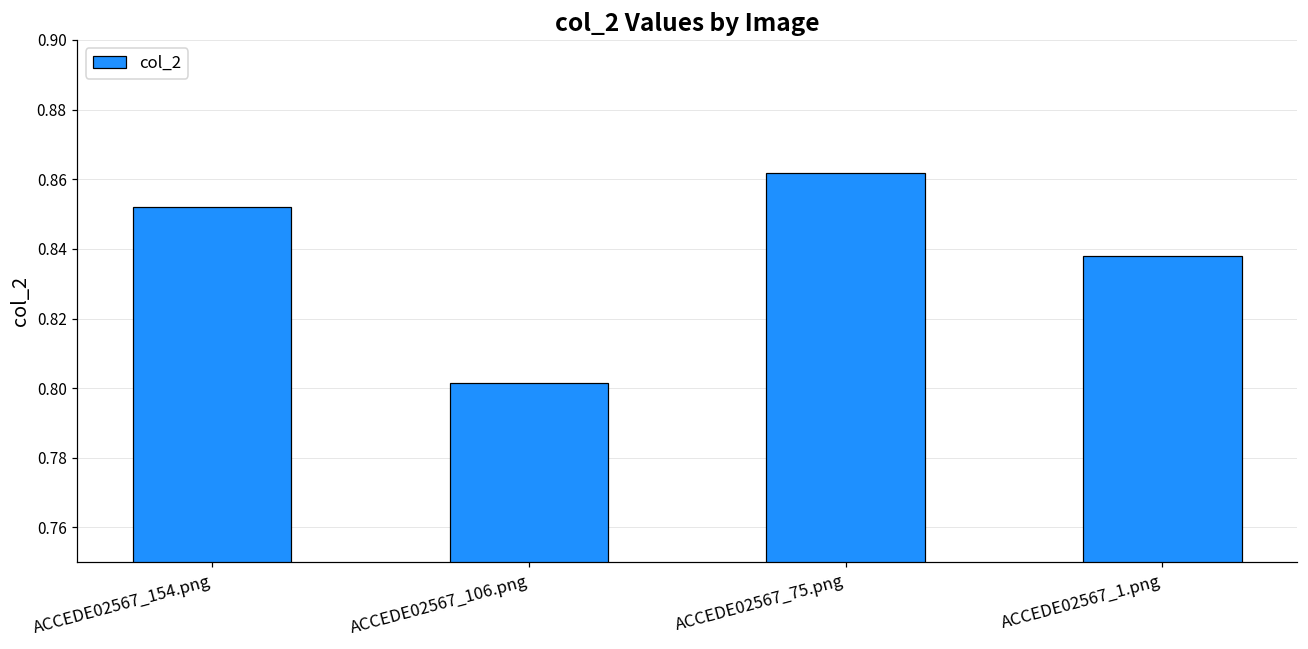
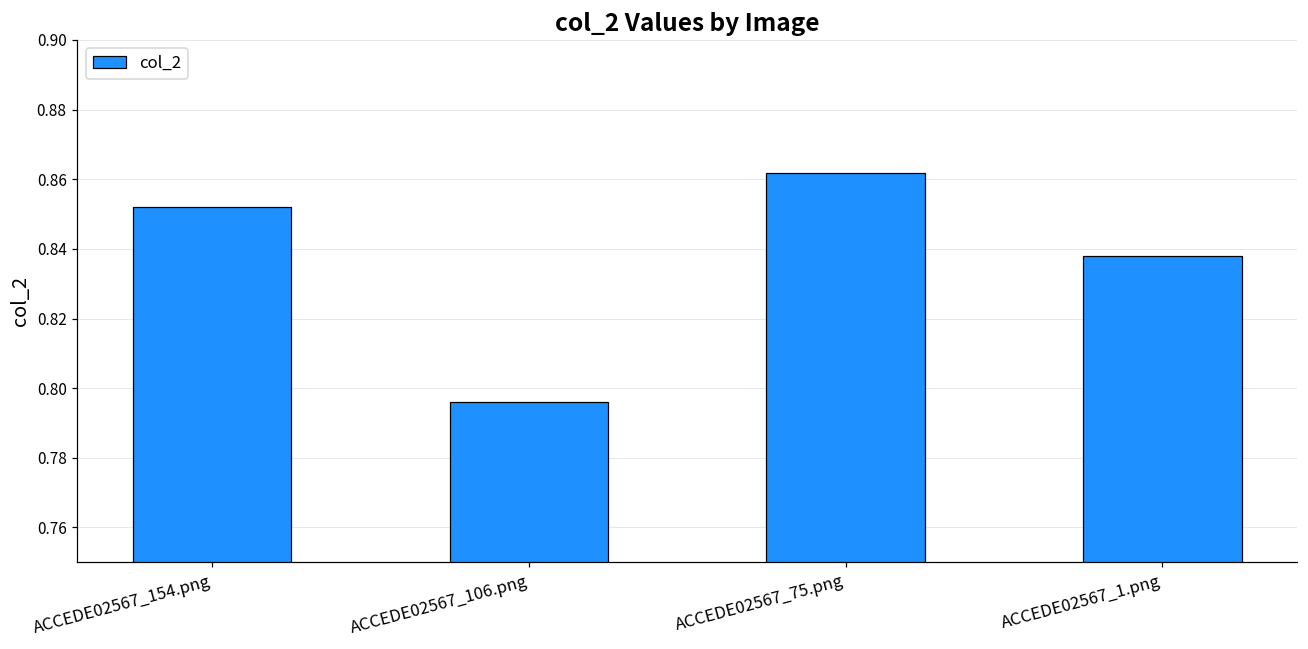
ACCEDE02567_106.png: 0.802 -> 0.796
